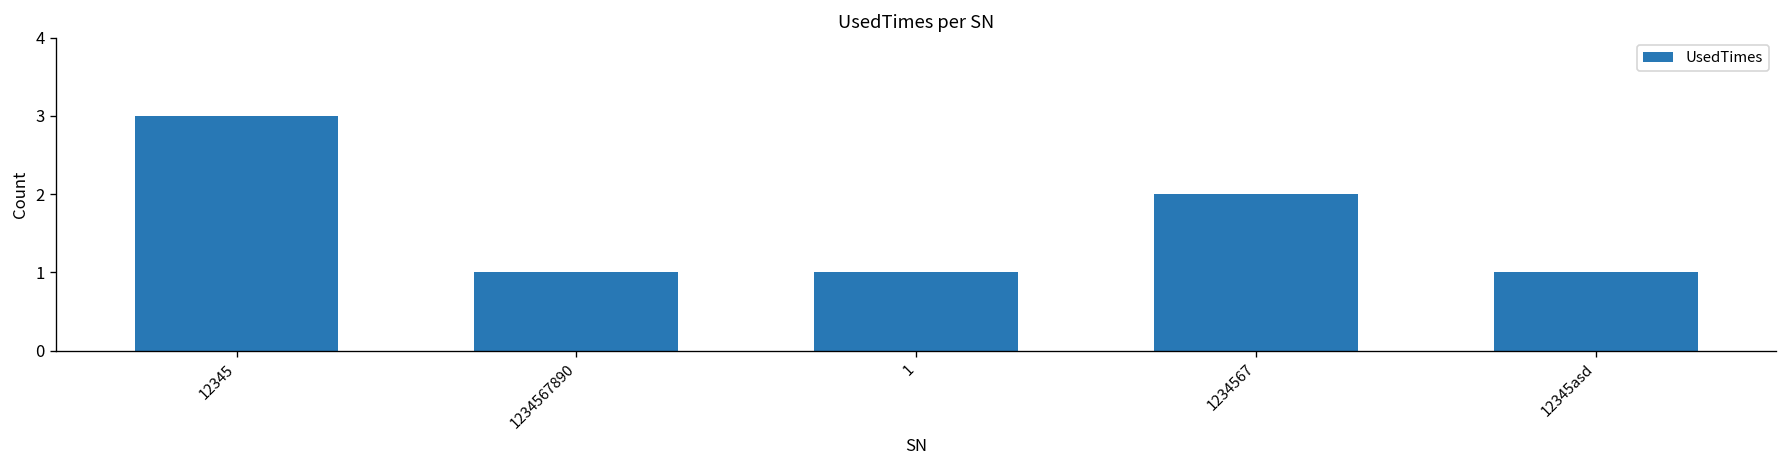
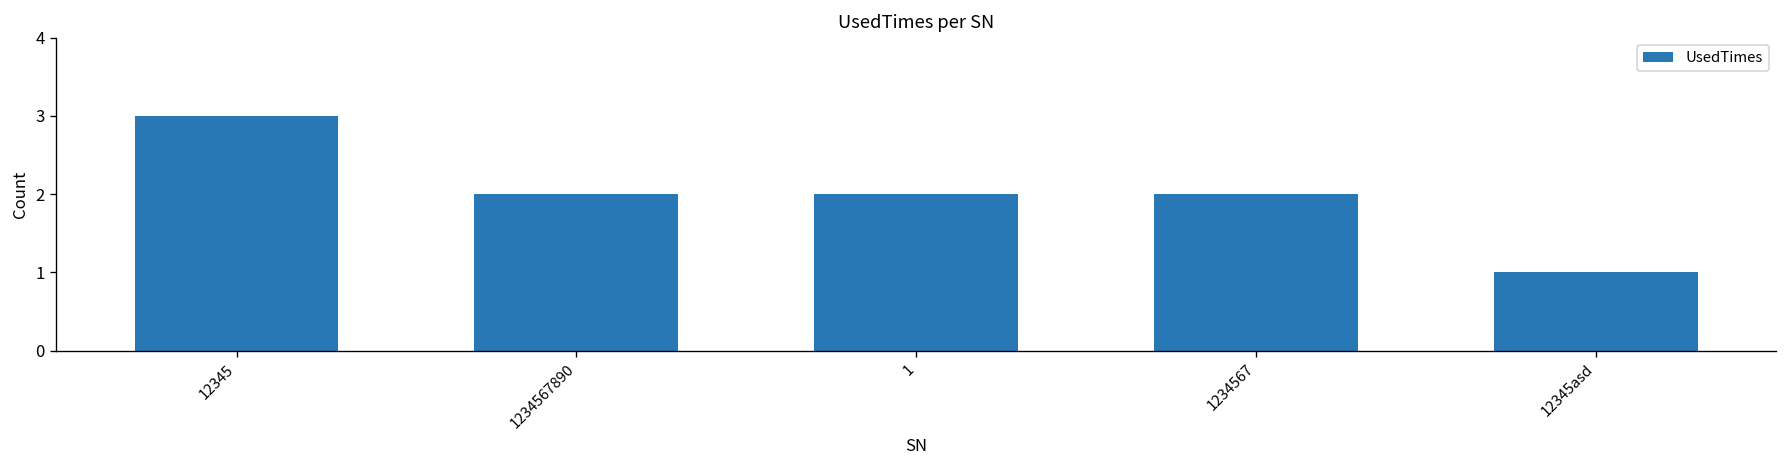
1234567890: 1 -> 2
1: 1 -> 2
